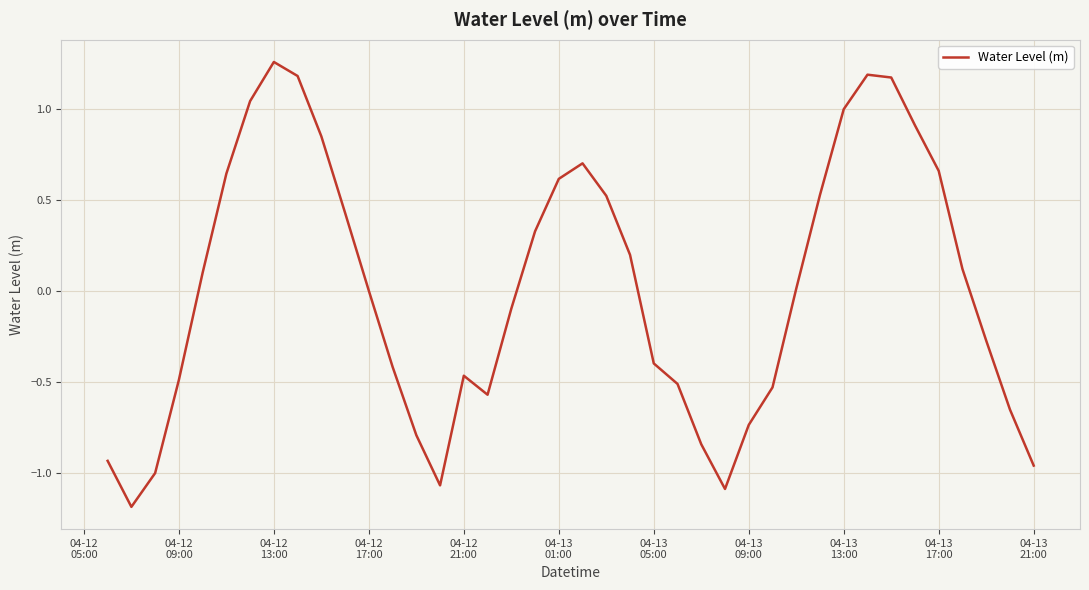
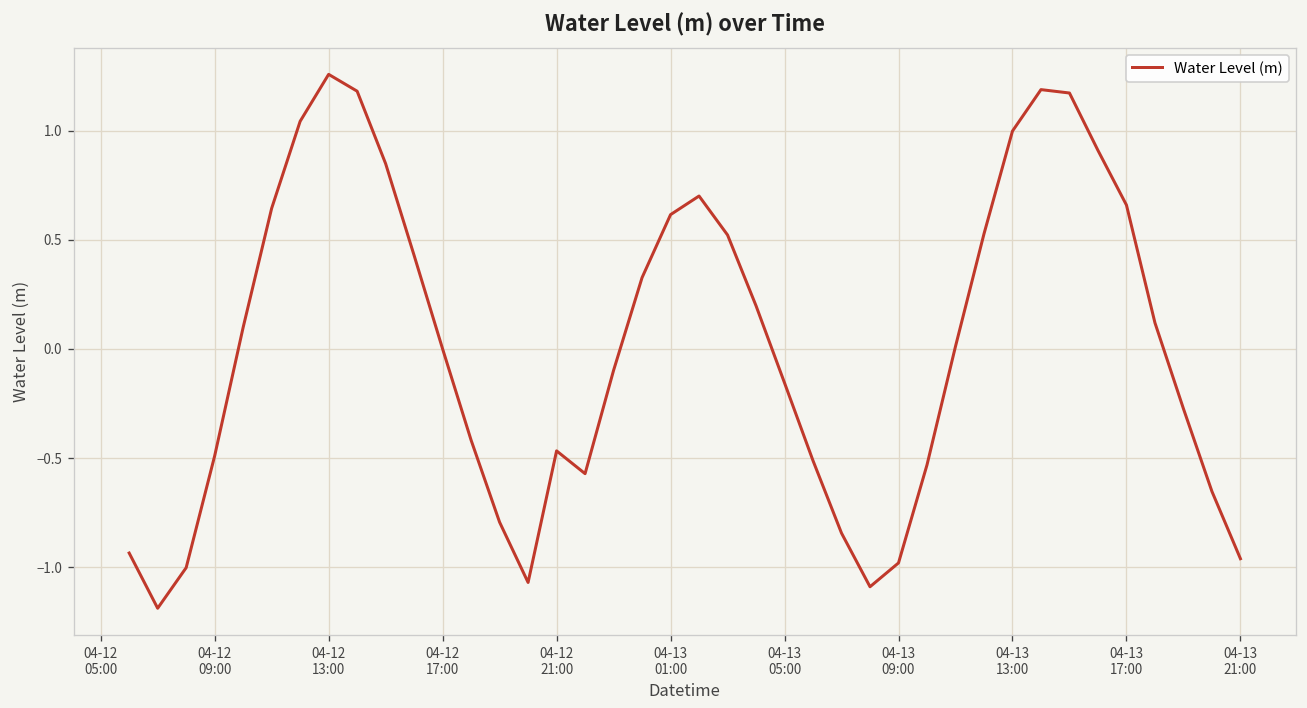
04-13 05:00: -0.40 -> -0.16
04-13 09:00: -0.74 -> -0.98
